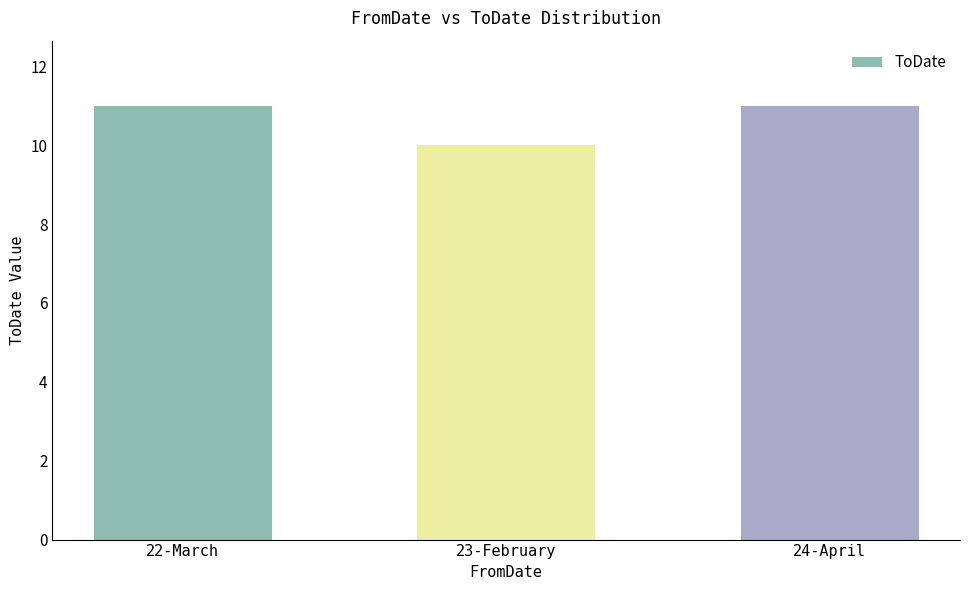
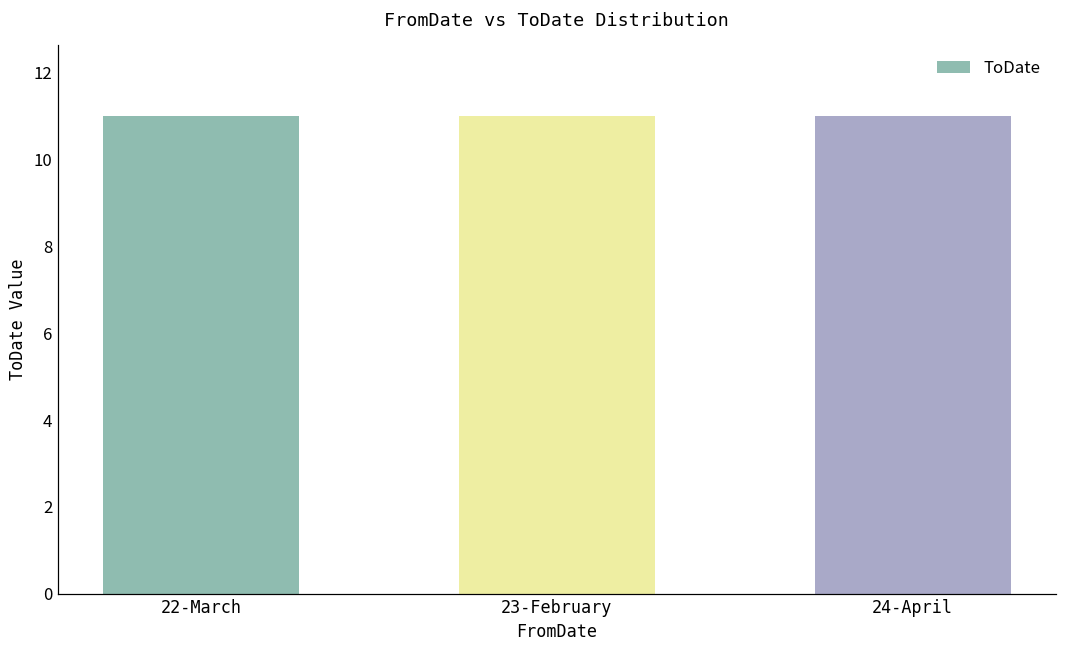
23-February: 10 -> 11
